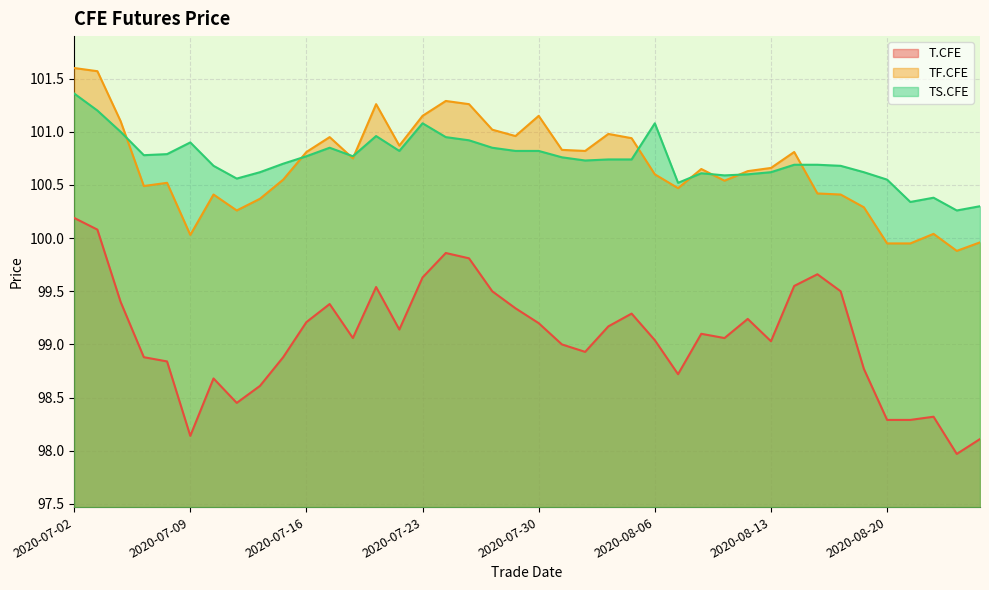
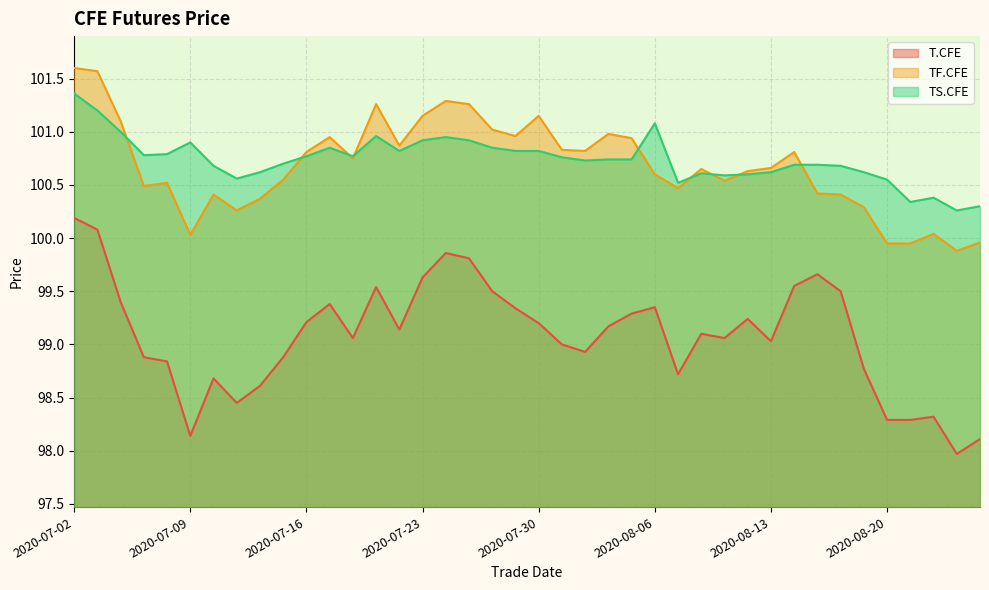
TS.CFE, 2020-07-23: 101.08 -> 100.92
T.CFE, 2020-08-06: 99.04 -> 99.35
